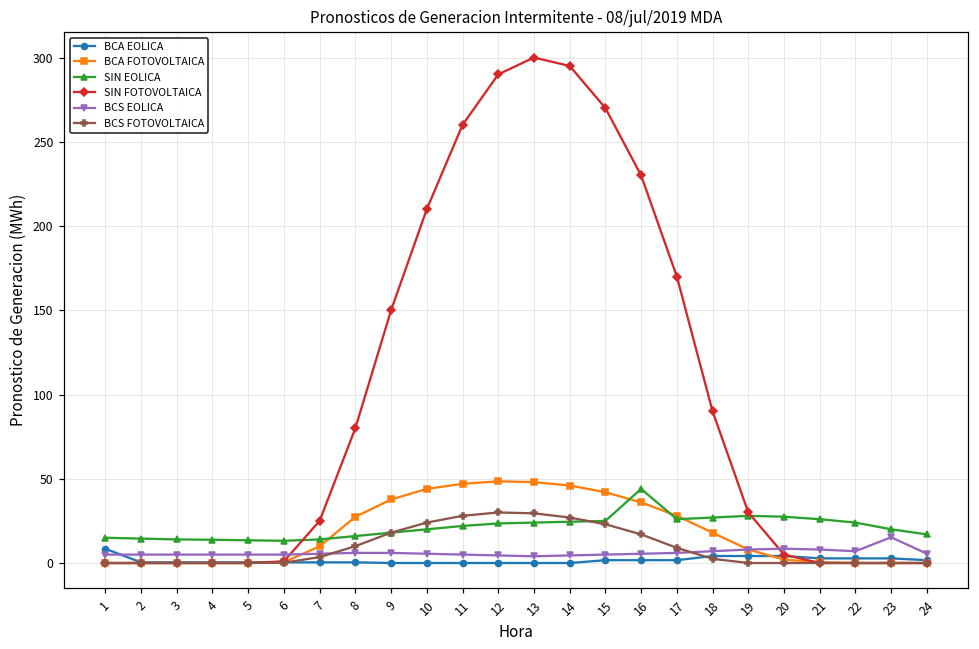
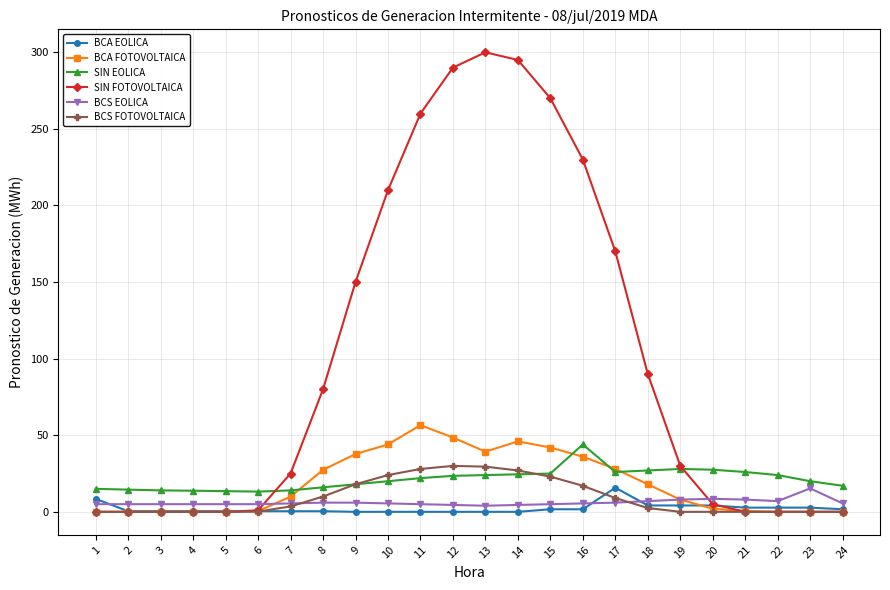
BCA FOTOVOLTAICA, 11: 47 -> 57
BCA FOTOVOLTAICA, 13: 48 -> 39
BCA EOLICA, 17: 2 -> 16
